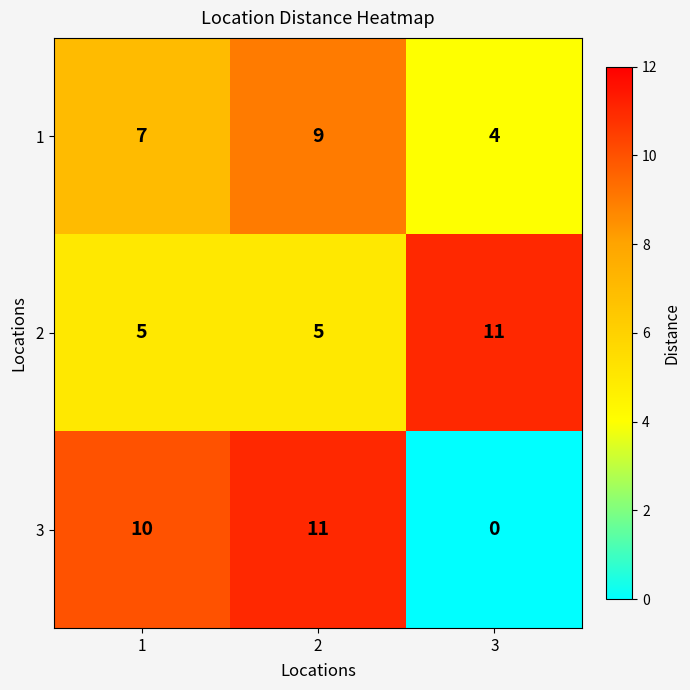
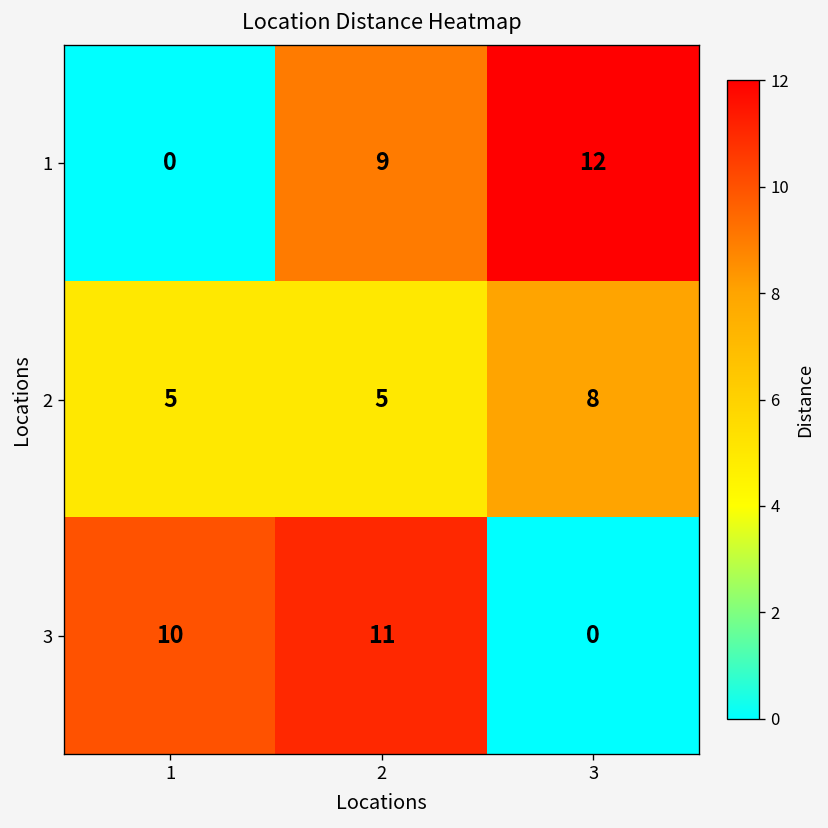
1, 1: 7 -> 0
1, 3: 4 -> 12
2, 3: 11 -> 8
